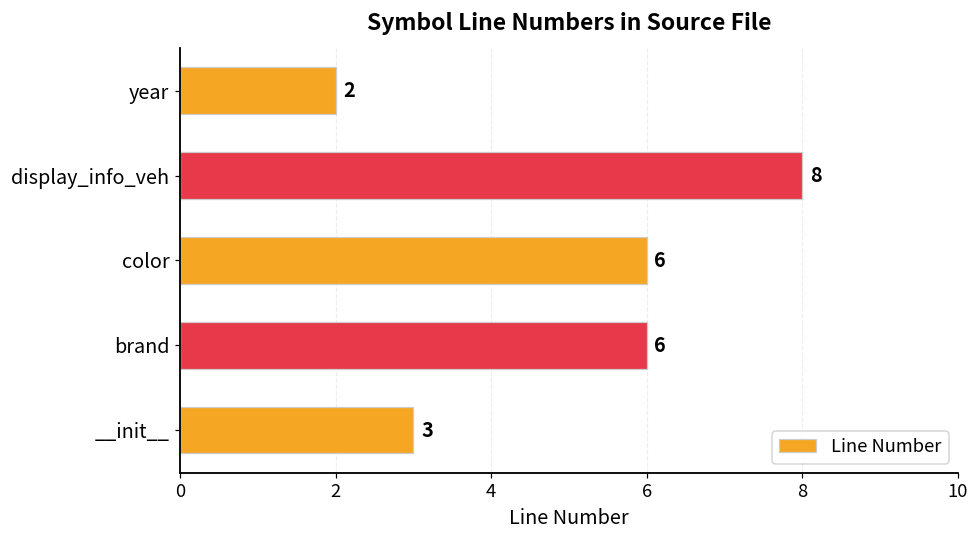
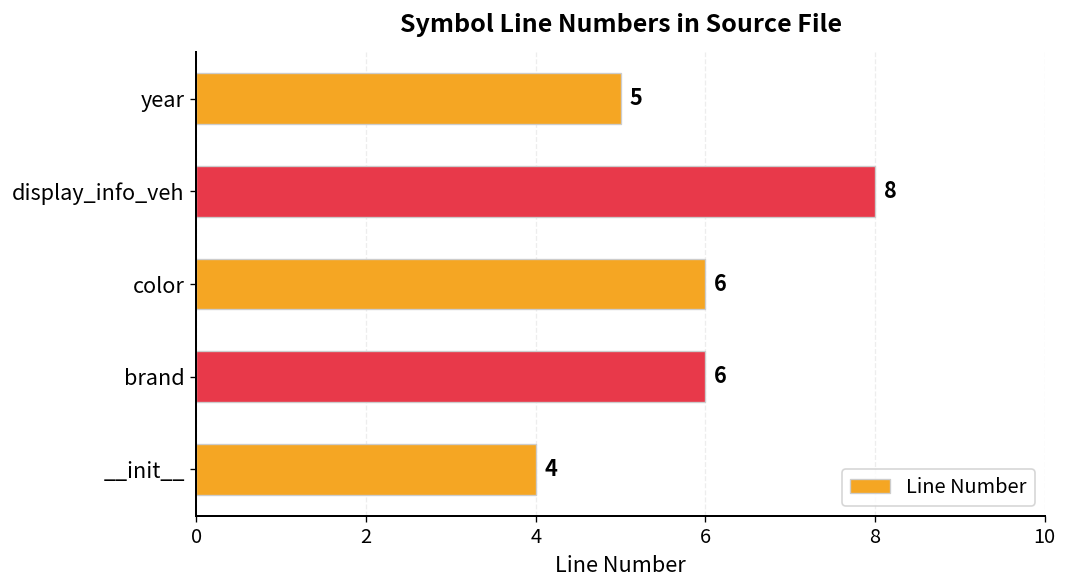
year: 2 -> 5
__init__: 3 -> 4
